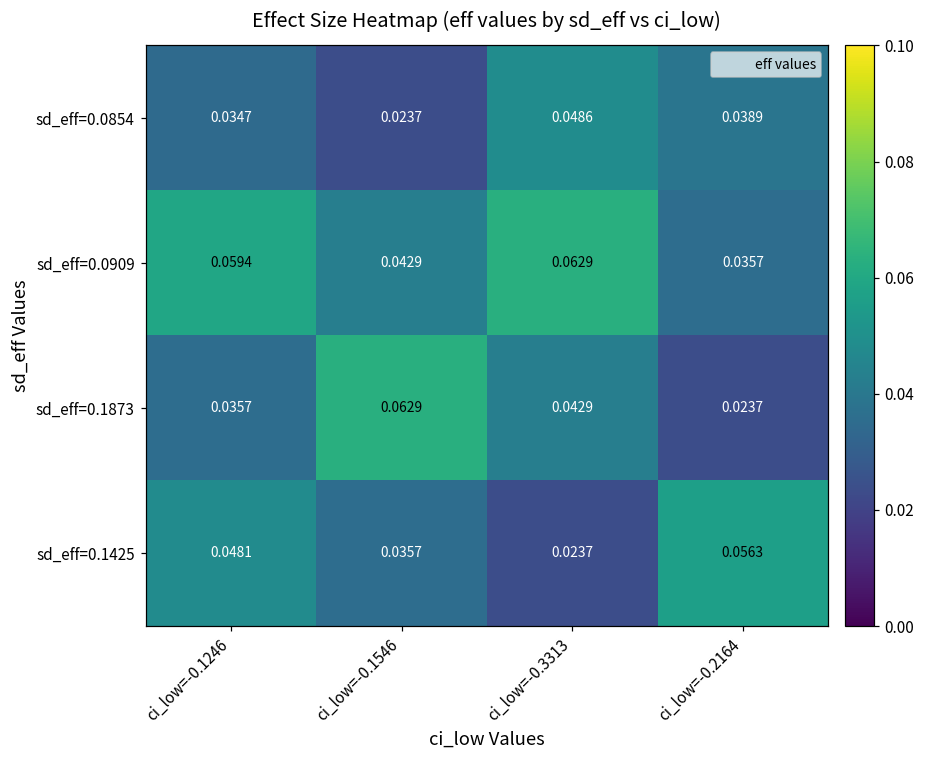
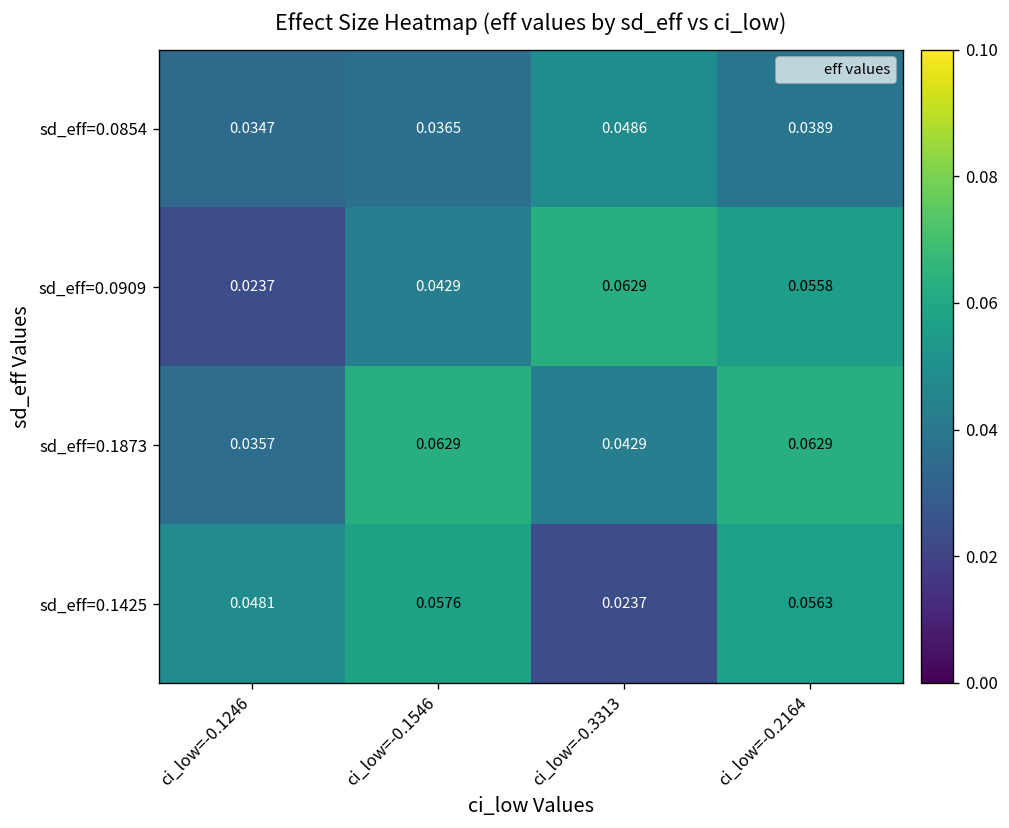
sd_eff=0.0854, ci_low=-0.1546: 0.0237 -> 0.0365
sd_eff=0.0909, ci_low=-0.1246: 0.0594 -> 0.0237
sd_eff=0.0909, ci_low=-0.2164: 0.0357 -> 0.0558
sd_eff=0.1873, ci_low=-0.2164: 0.0237 -> 0.0629
sd_eff=0.1425, ci_low=-0.1546: 0.0357 -> 0.0576
